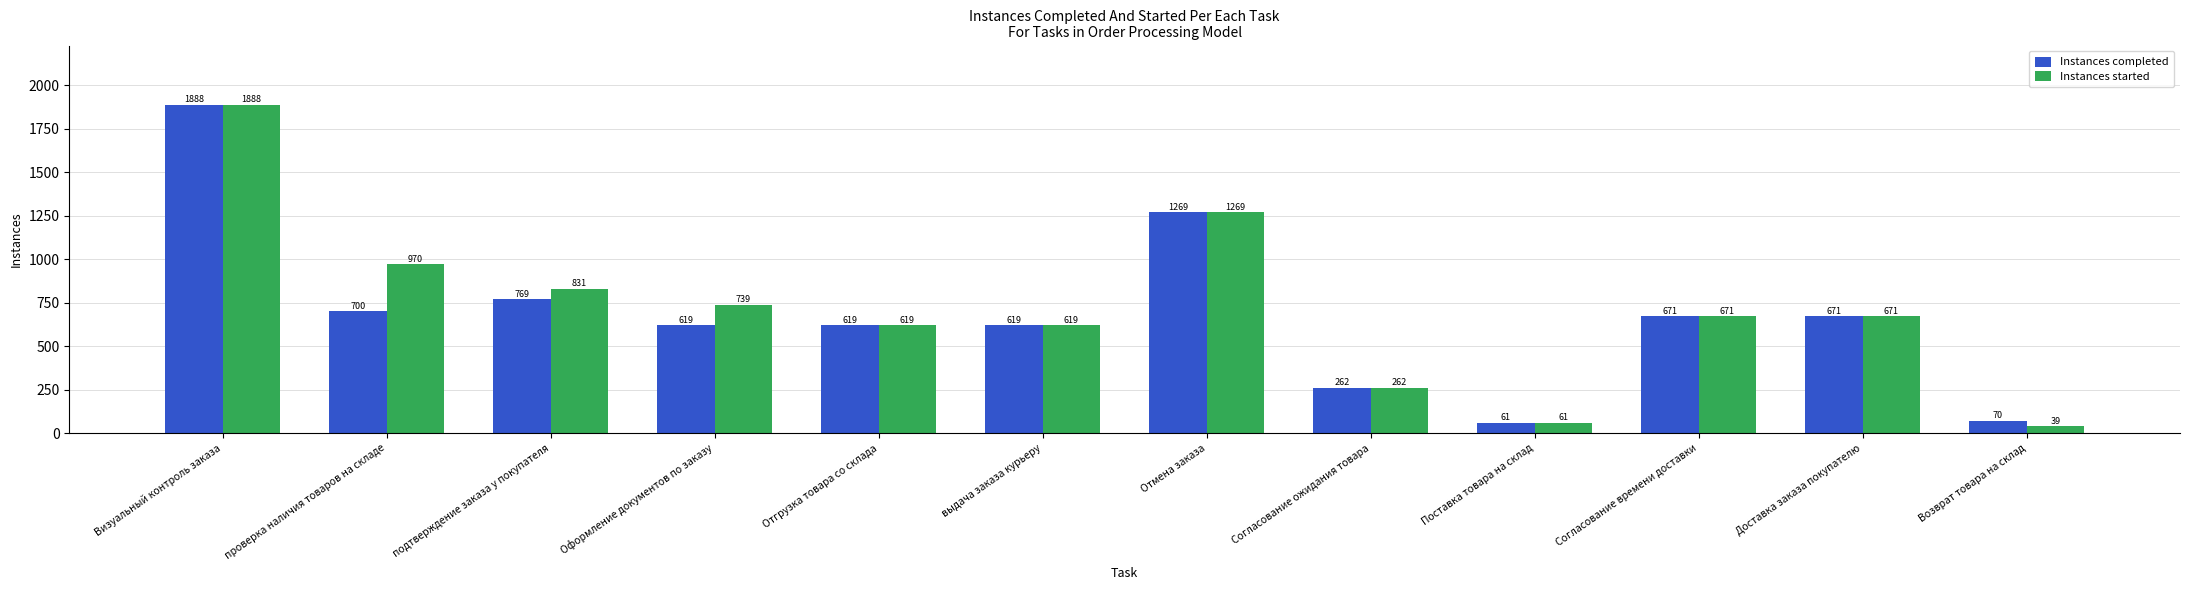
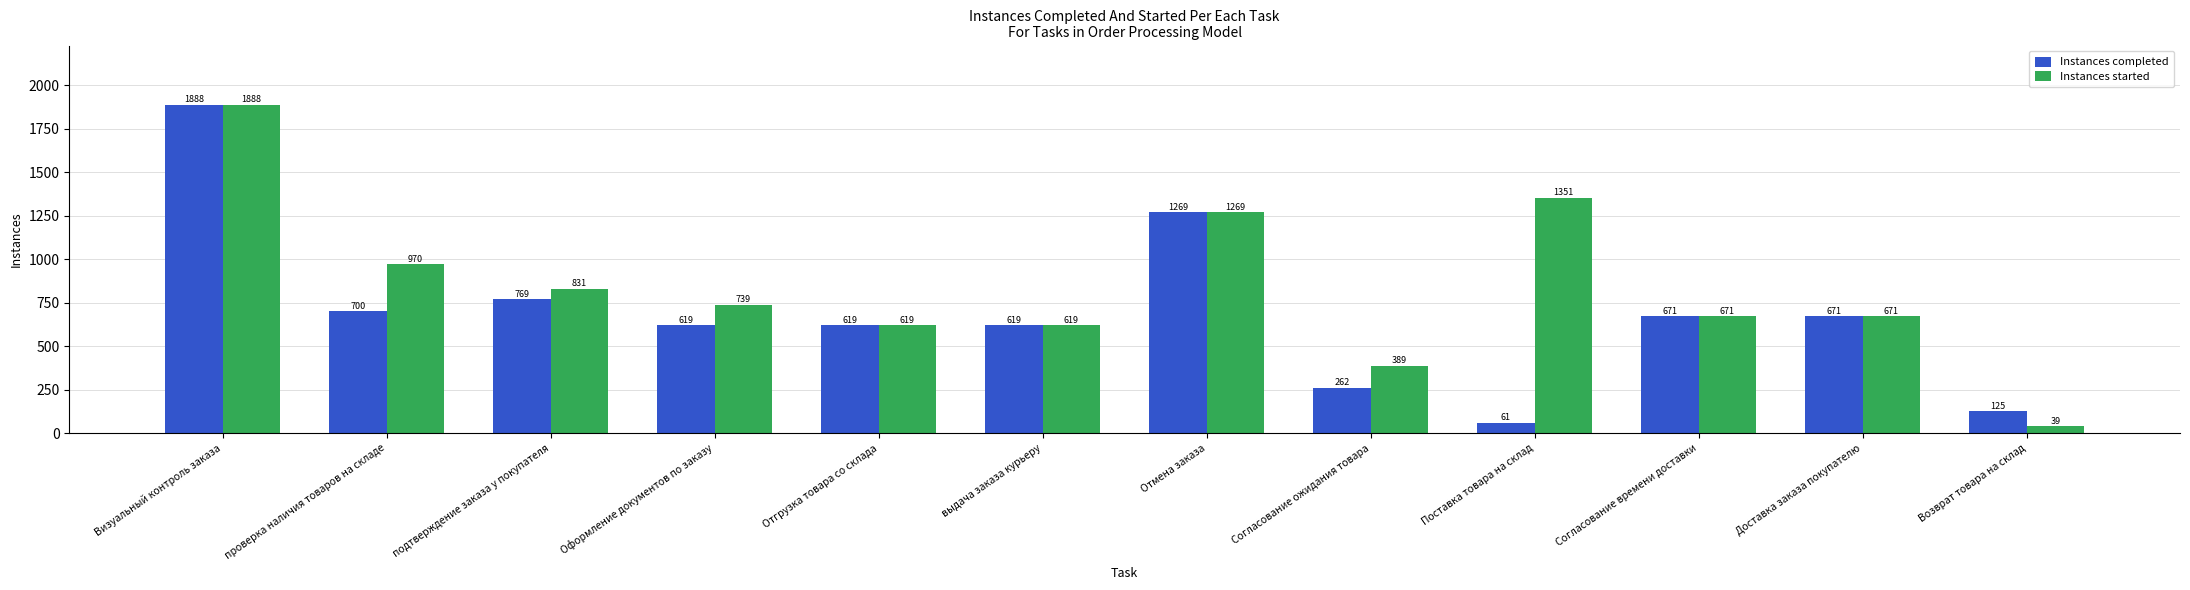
Instances started, Согласование ожидания товара: 262 -> 389
Instances started, Поставка товара на склад: 61 -> 1351
Instances completed, Возврат товара на склад: 70 -> 125
